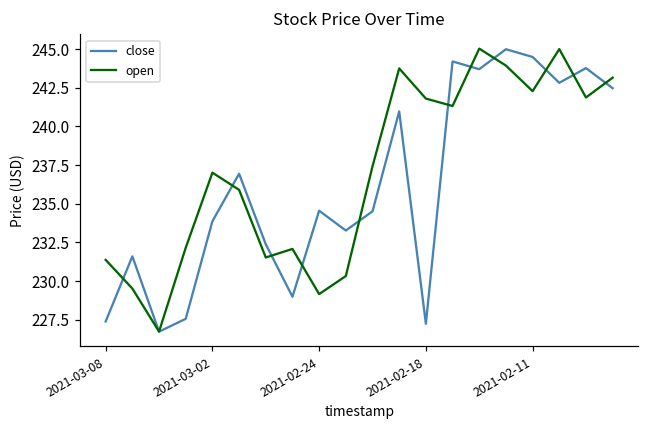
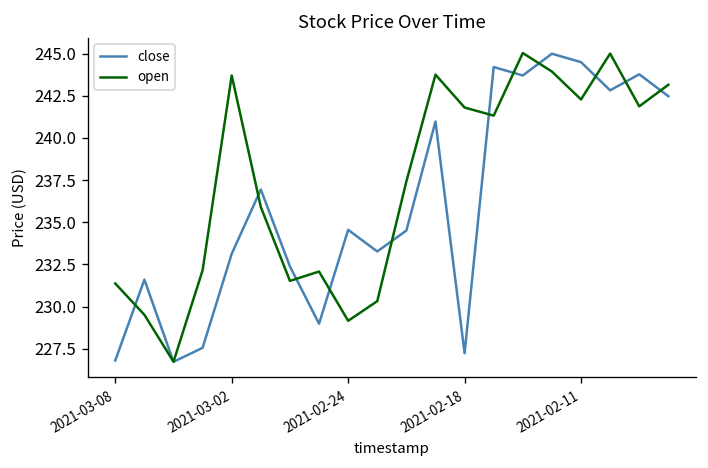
close, 2021-03-08: 227.4 -> 226.8
close, 2021-03-02: 233.9 -> 233.1
open, 2021-03-02: 237.0 -> 243.7
